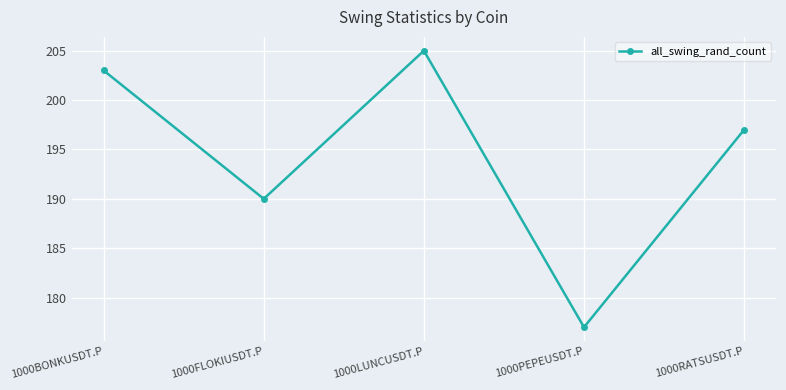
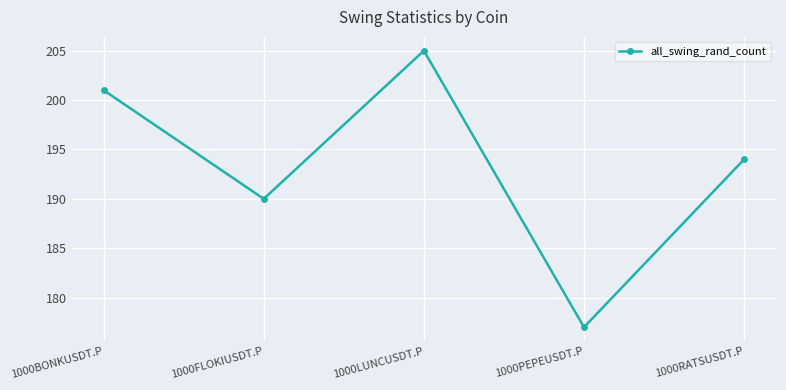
1000BONKUSDT.P: 203 -> 201
1000RATSUSDT.P: 197 -> 194
